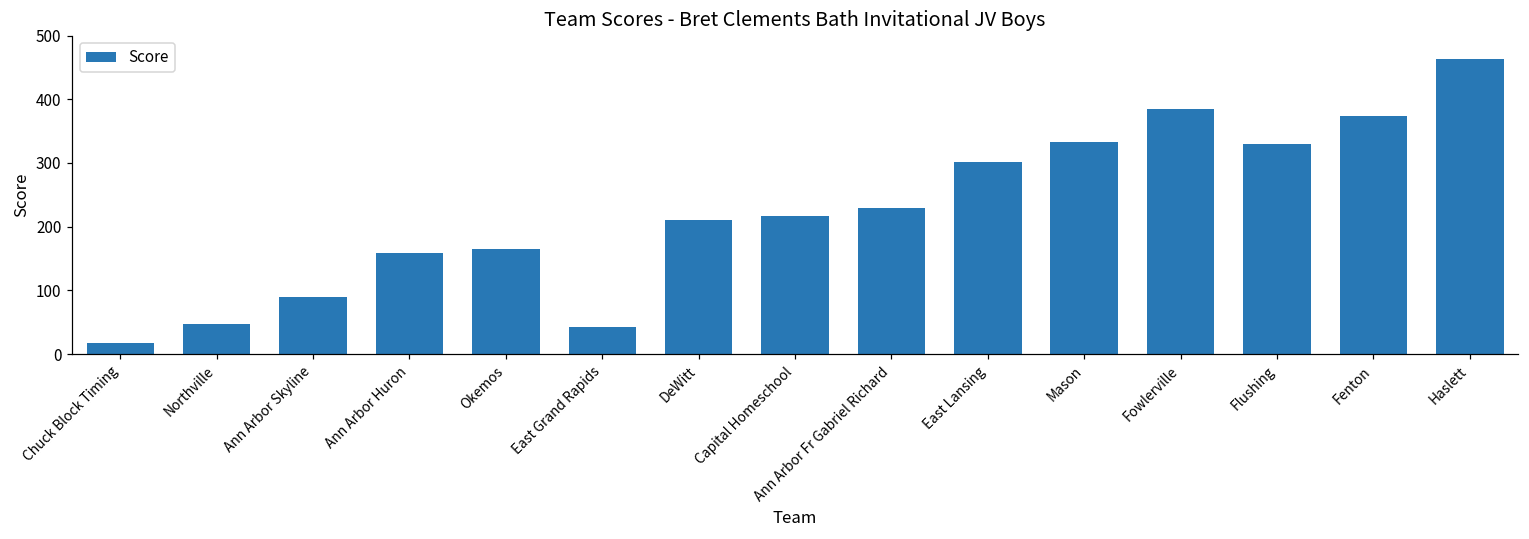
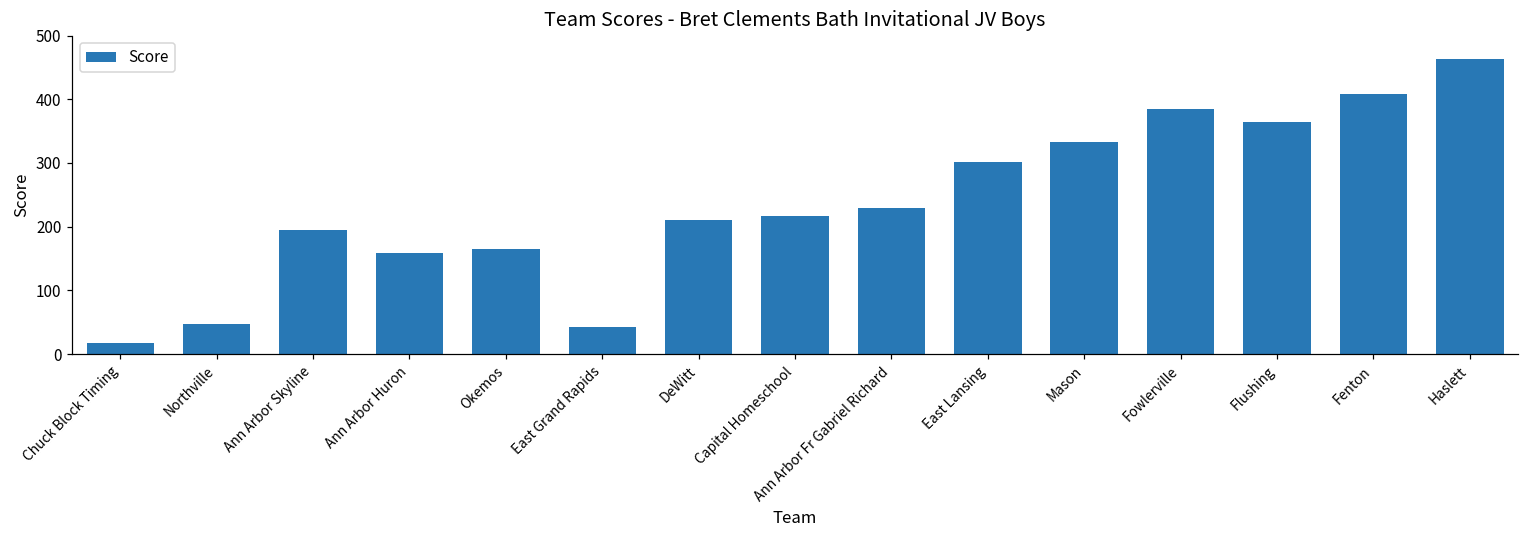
Ann Arbor Skyline: 90 -> 190
Flushing: 330 -> 370
Fenton: 370 -> 410
